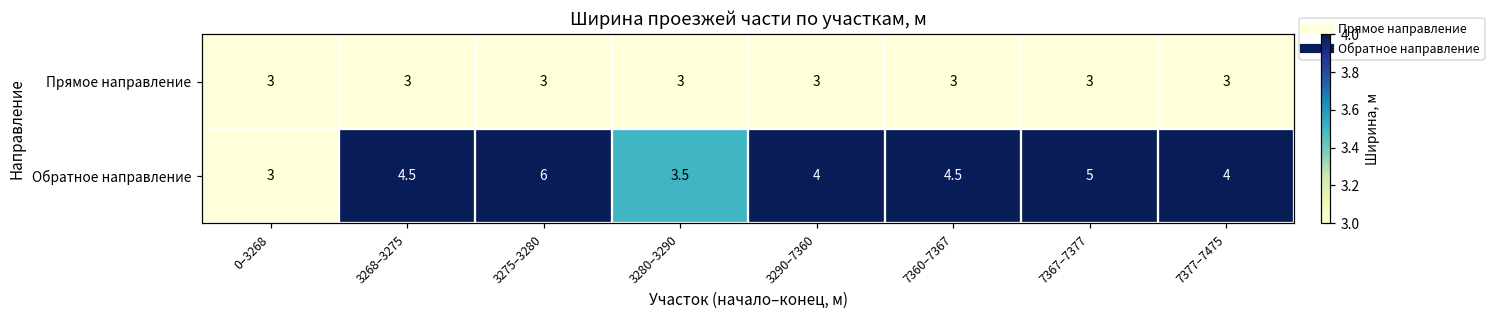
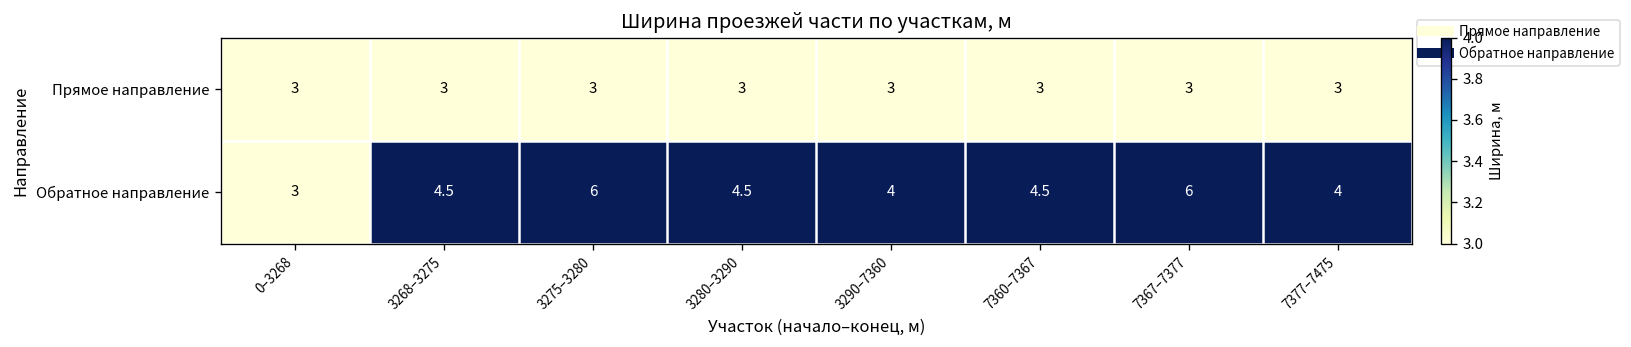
Обратное направление, 3280–3290: 3.5 -> 4.5
Обратное направление, 7367–7377: 5 -> 6
